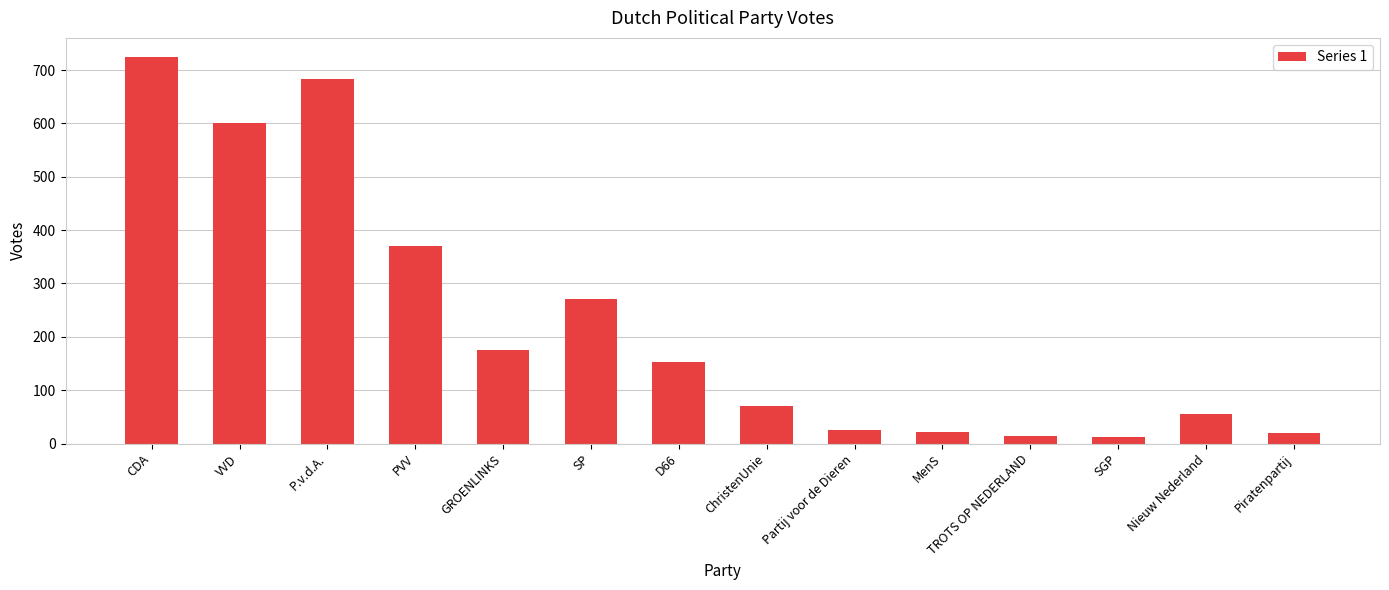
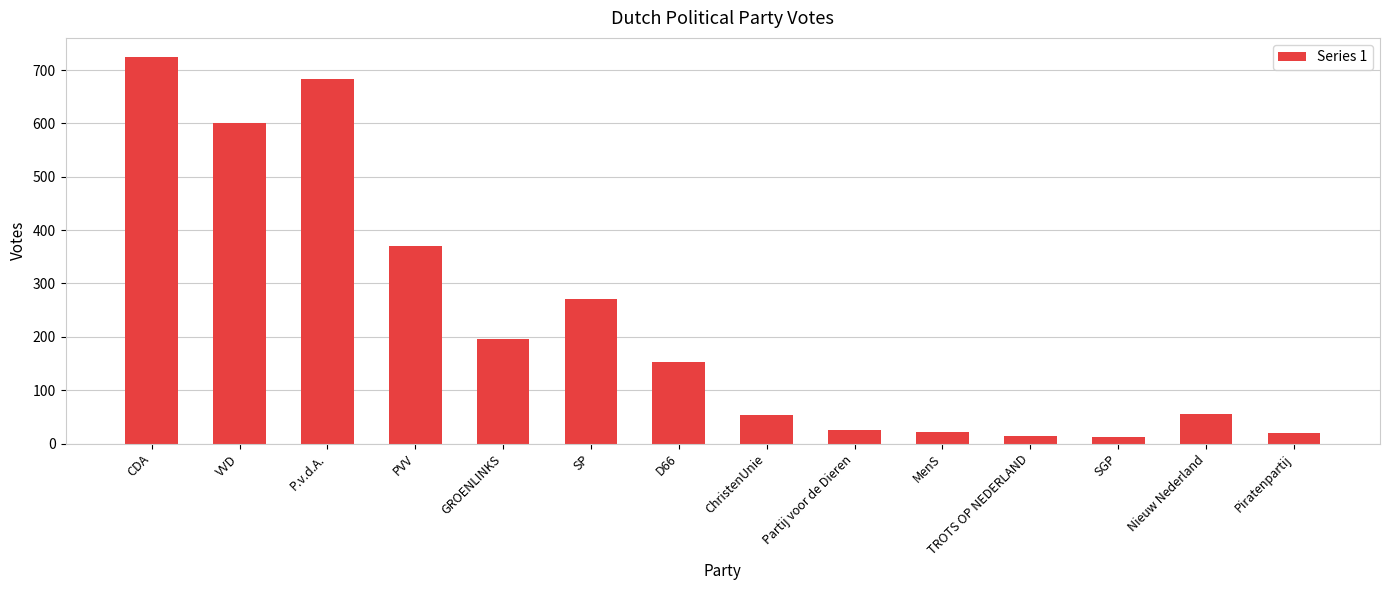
GROENLINKS: 180 -> 200
ChristenUnie: 70 -> 50
